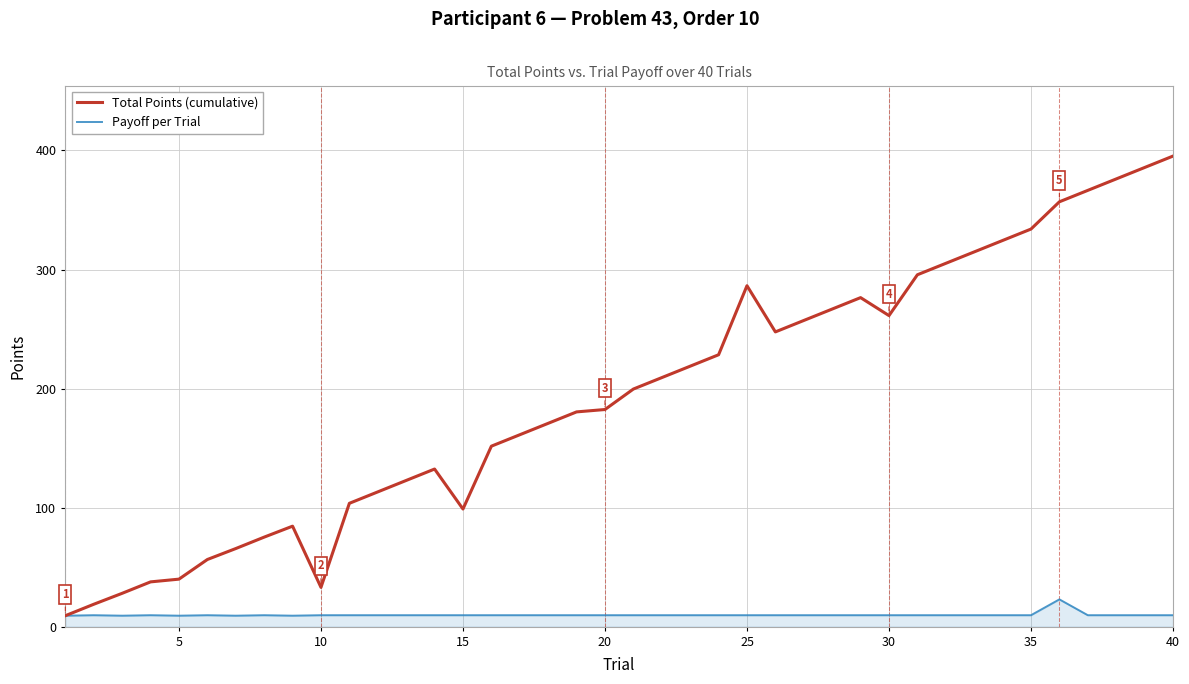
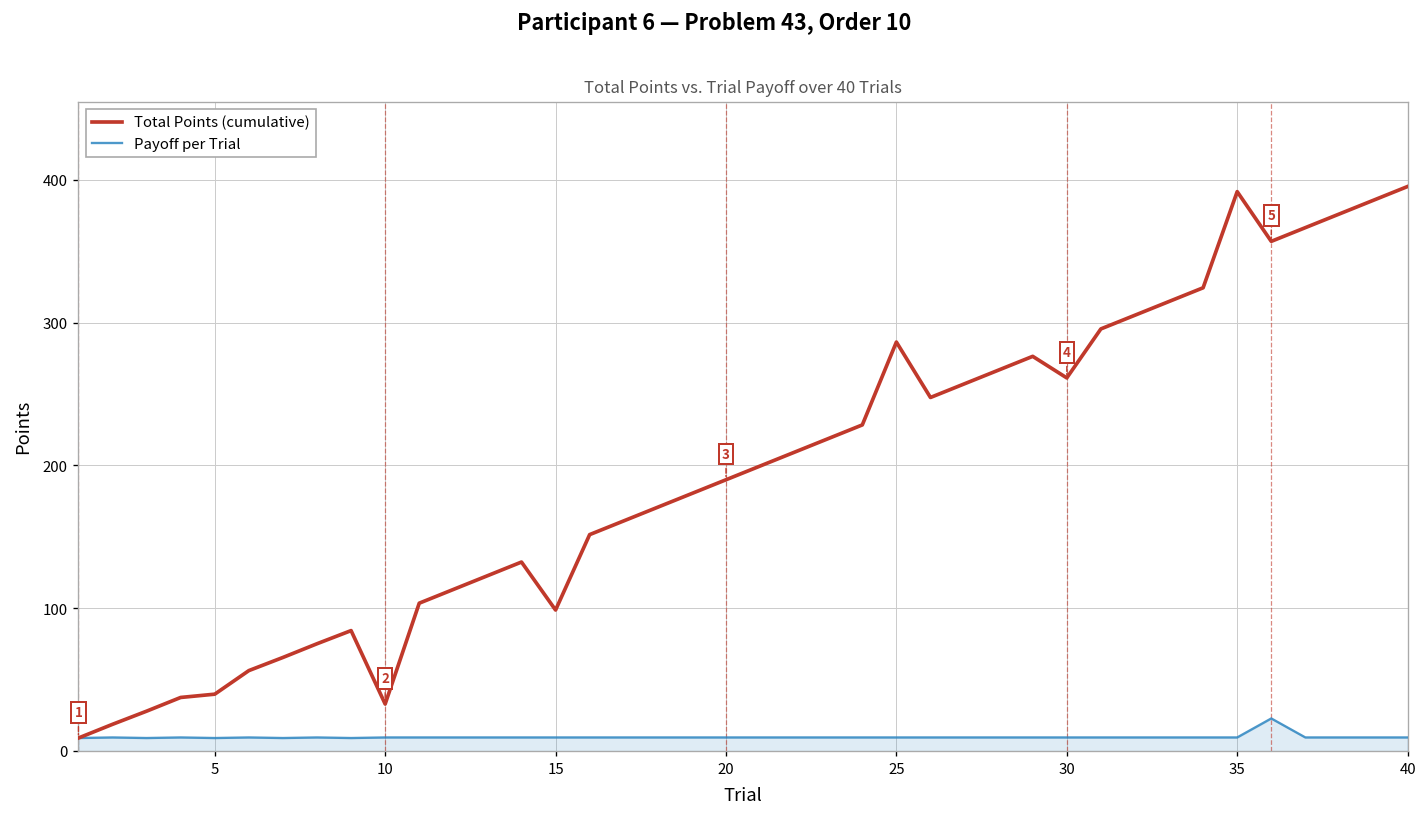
Total Points (cumulative), 20: 182 -> 190
Total Points (cumulative), 35: 334 -> 392
